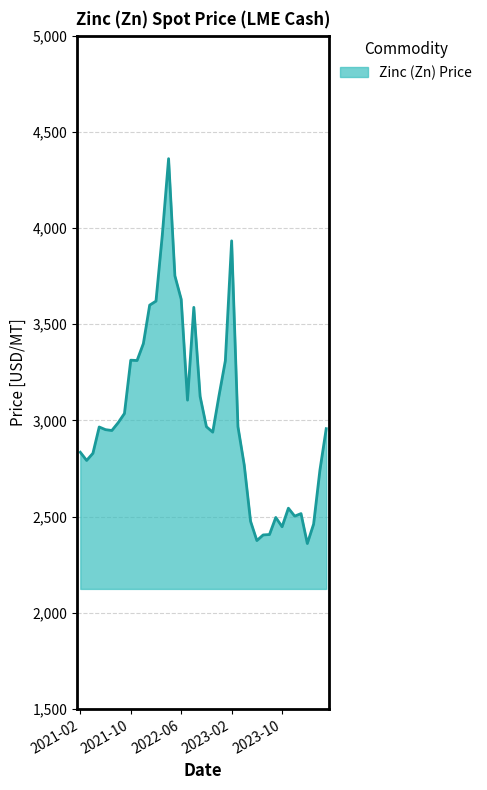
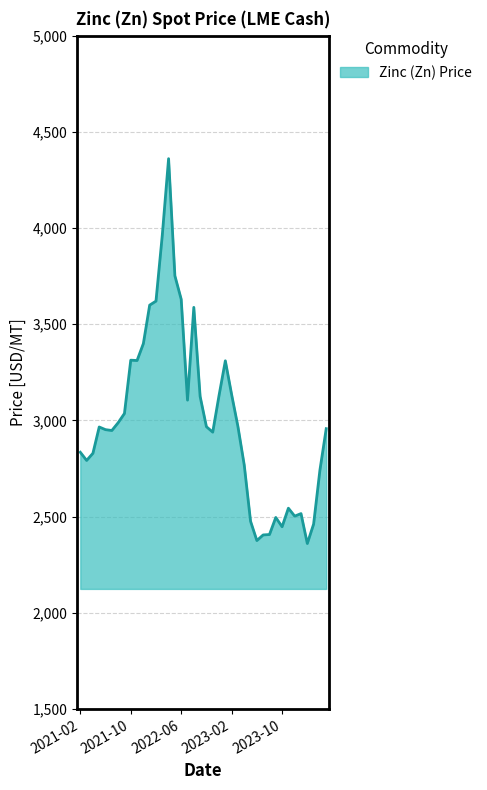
2023-02: 3,930 -> 3,130
